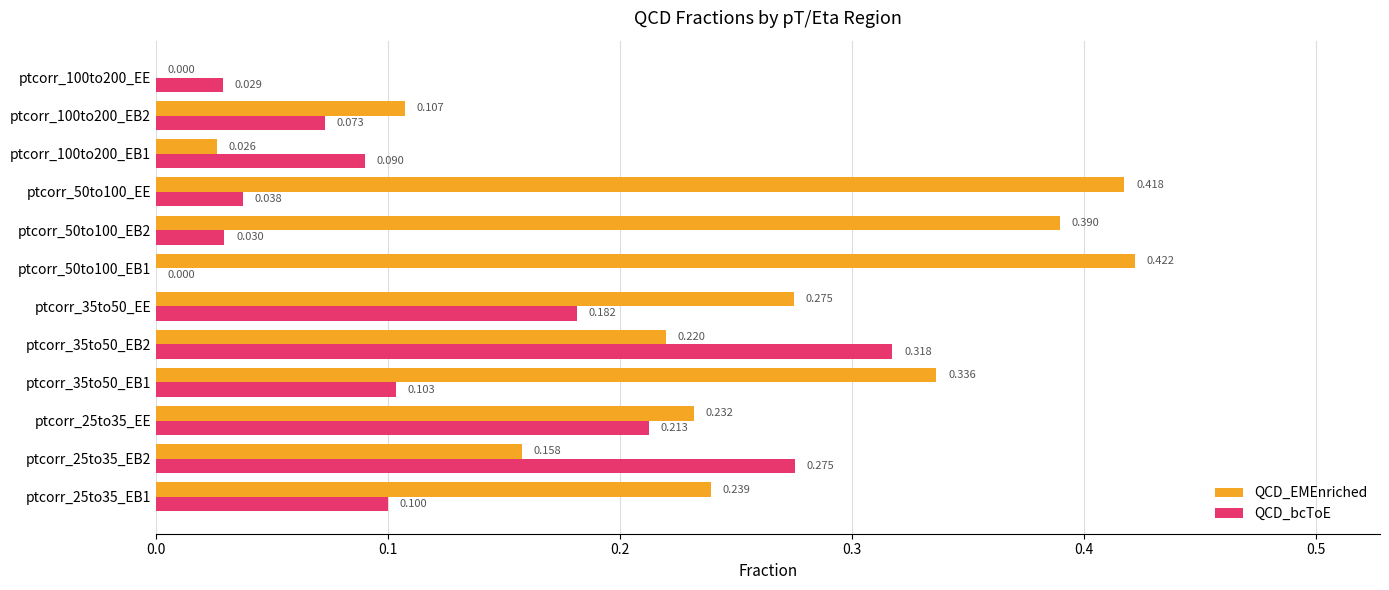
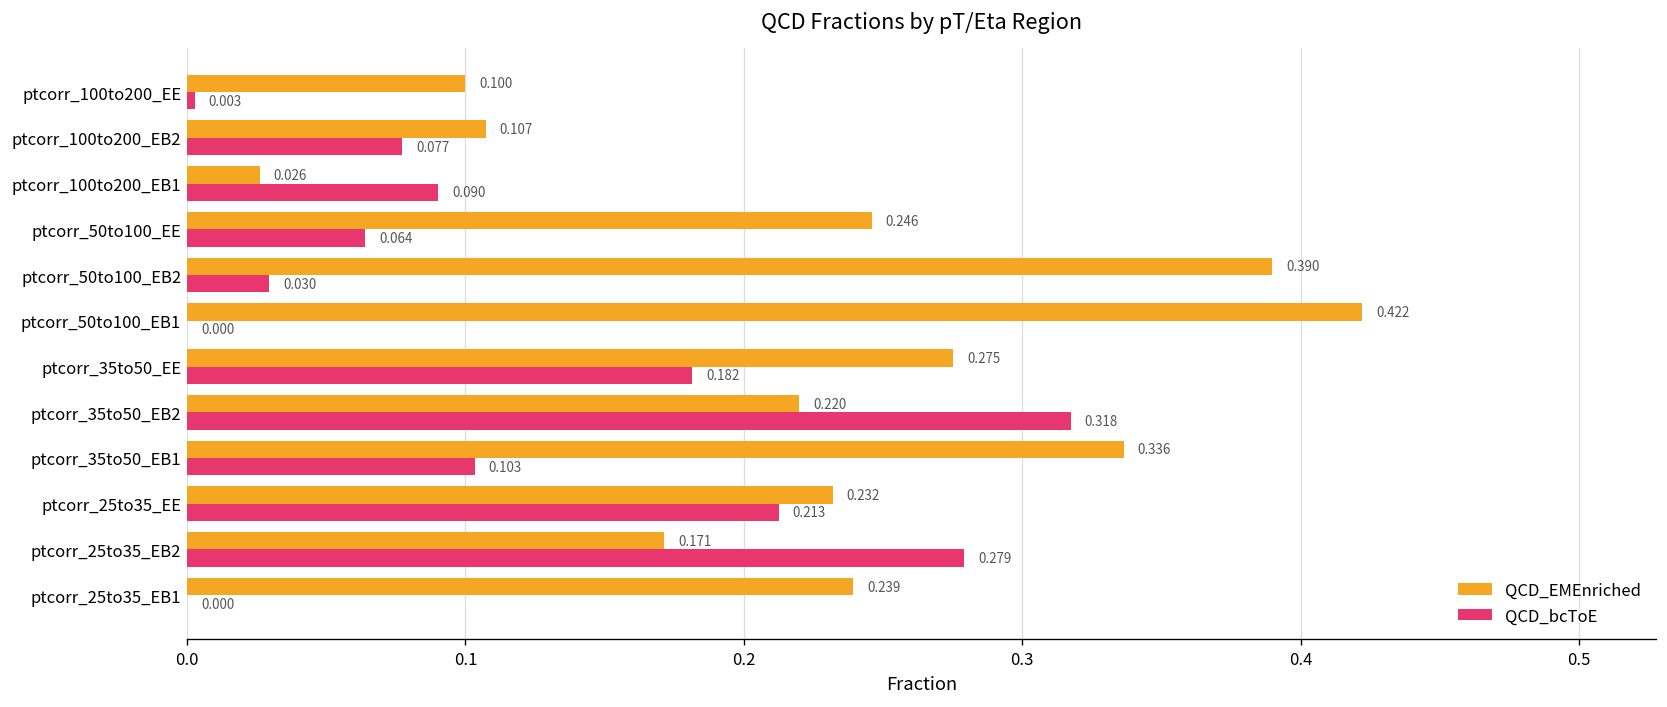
QCD_EMEnriched, ptcorr_100to200_EE: 0.000 -> 0.100
QCD_bcToE, ptcorr_100to200_EE: 0.029 -> 0.003
QCD_bcToE, ptcorr_100to200_EB2: 0.073 -> 0.077
QCD_EMEnriched, ptcorr_50to100_EE: 0.418 -> 0.246
QCD_bcToE, ptcorr_50to100_EE: 0.038 -> 0.064
QCD_EMEnriched, ptcorr_25to35_EB2: 0.158 -> 0.171
QCD_bcToE, ptcorr_25to35_EB2: 0.275 -> 0.279
QCD_bcToE, ptcorr_25to35_EB1: 0.100 -> 0.000
